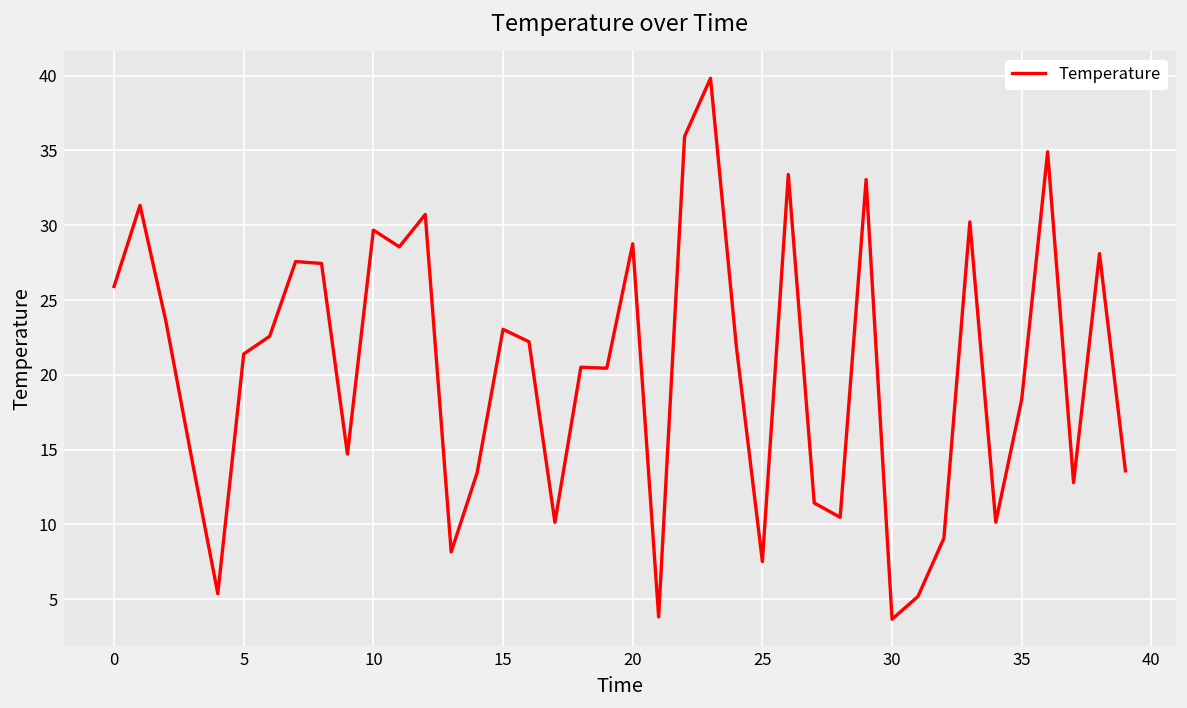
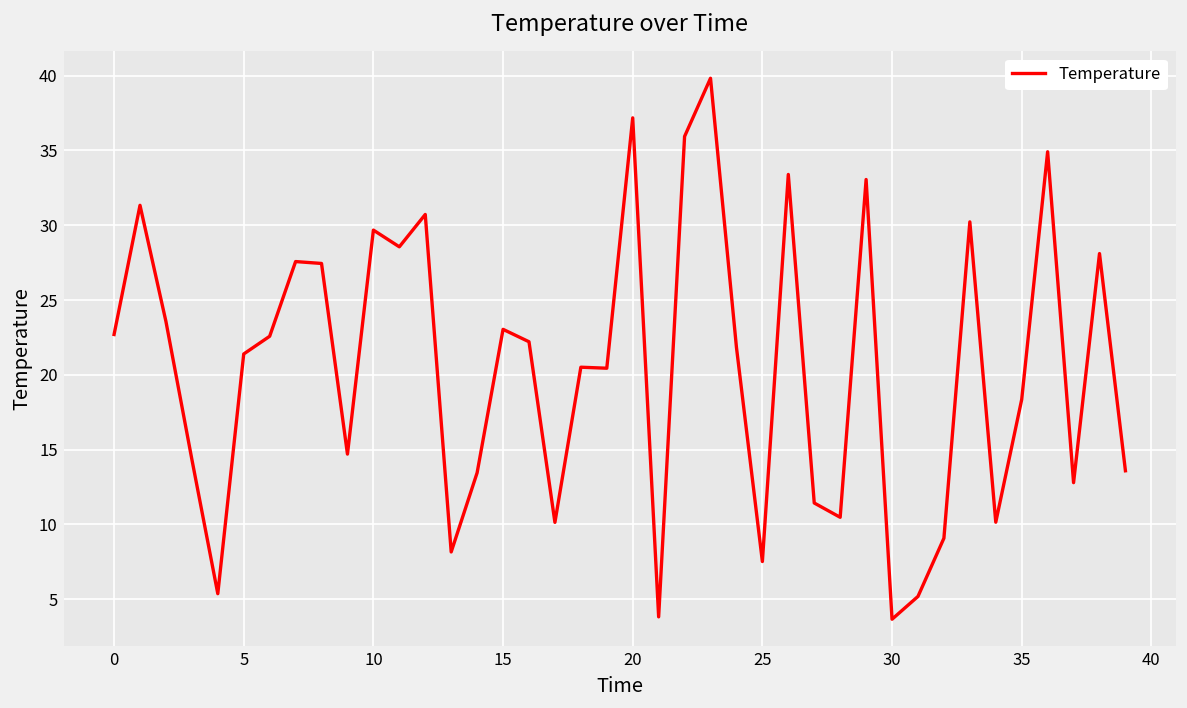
0: 25.9 -> 22.7
20: 28.8 -> 37.2
